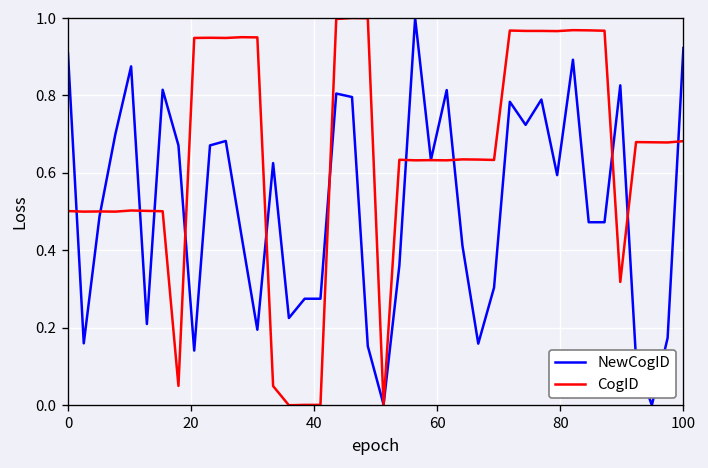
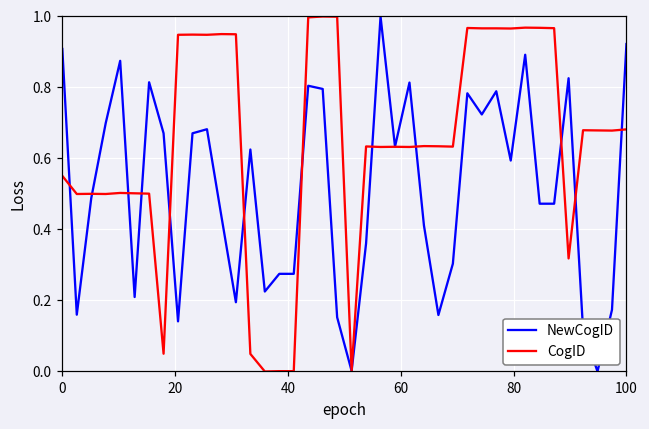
CogID, 0: 0.50 -> 0.55
